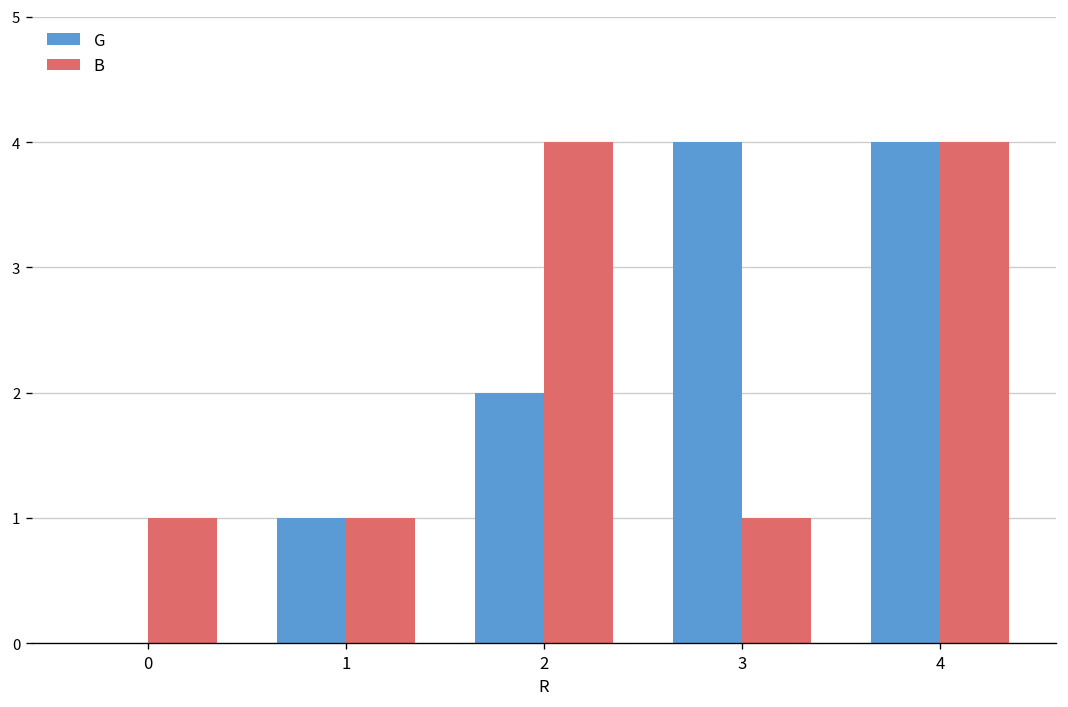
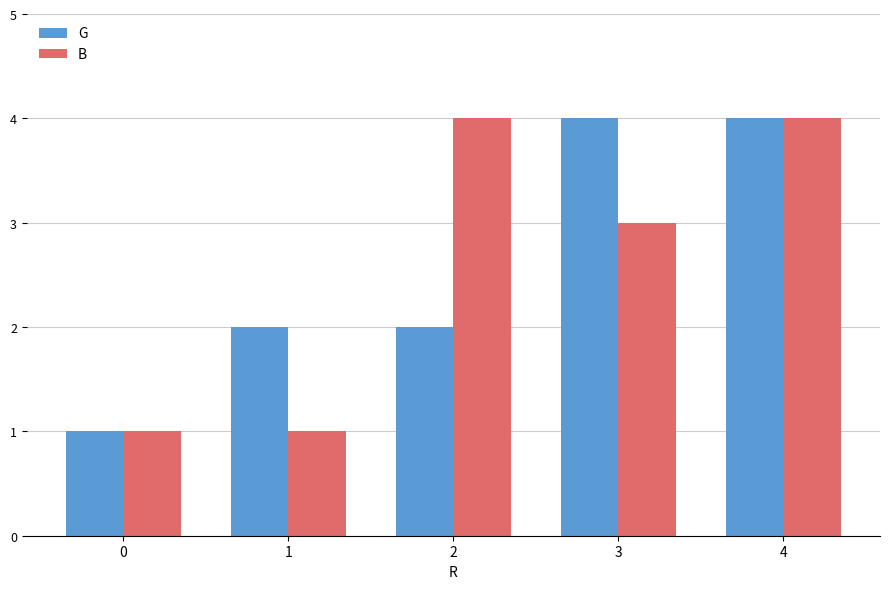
G, 0: 0 -> 1
G, 1: 1 -> 2
B, 3: 1 -> 3
